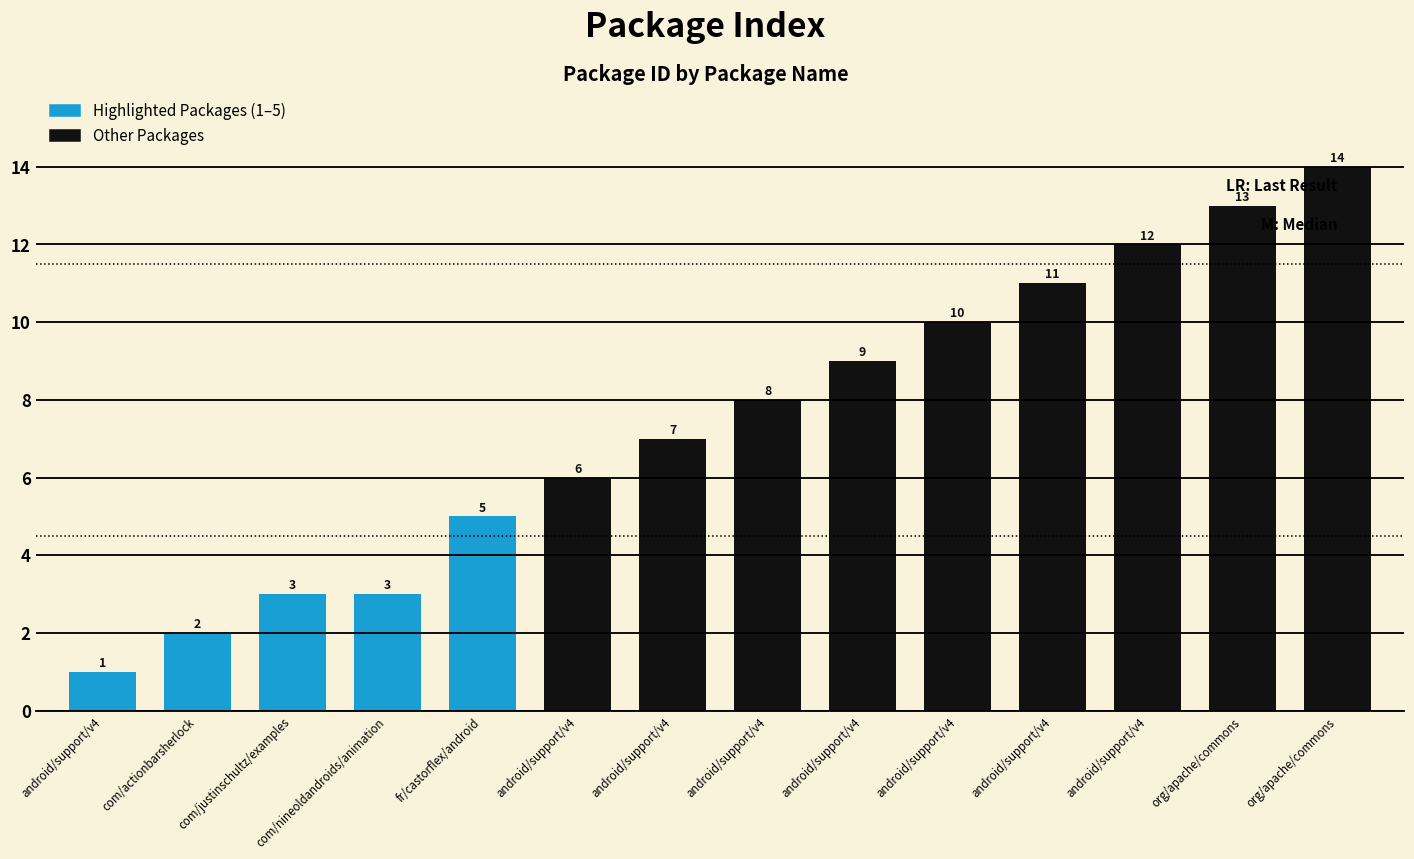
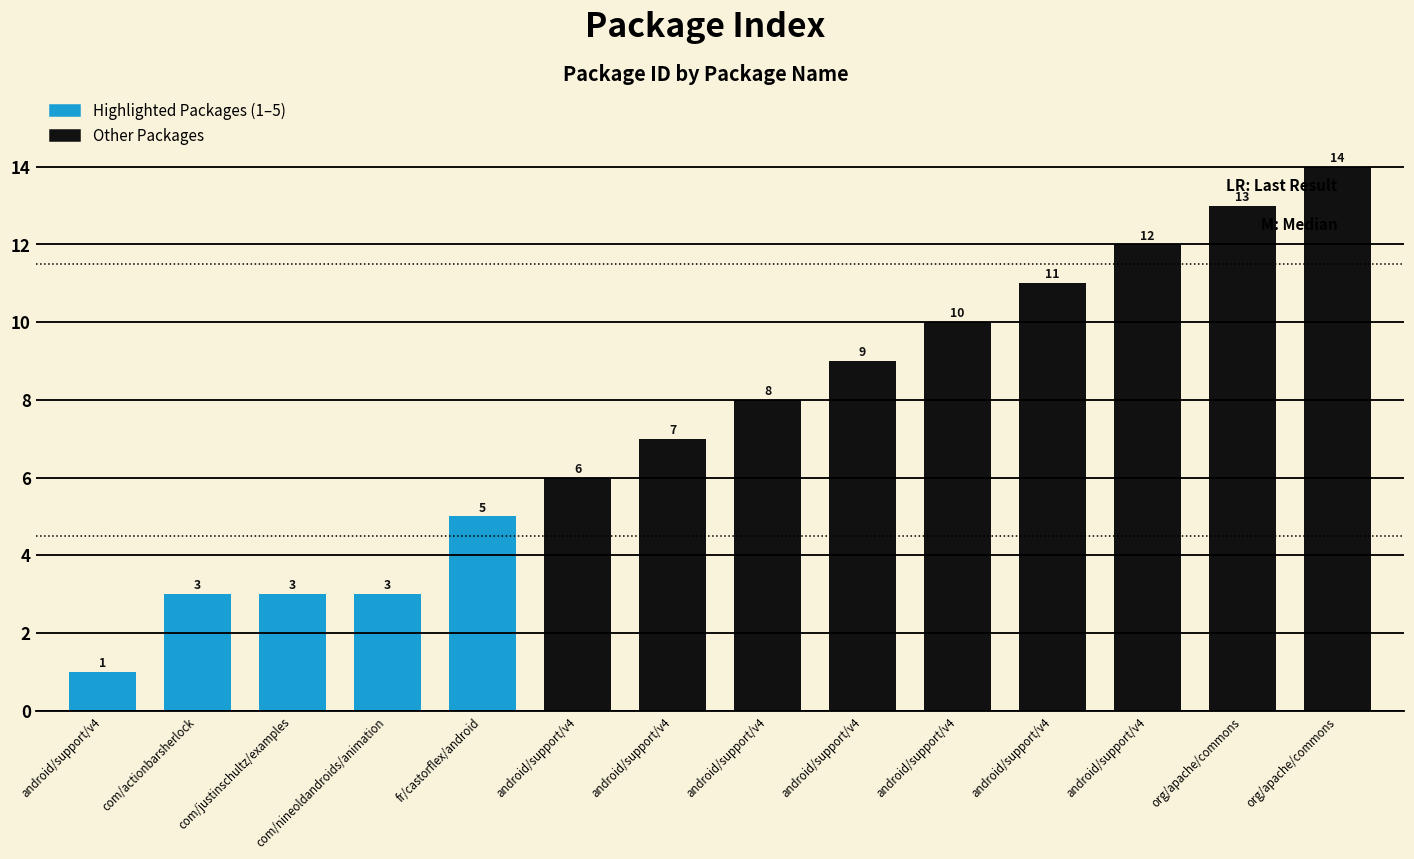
com/actionbarsherlock: 2 -> 3
